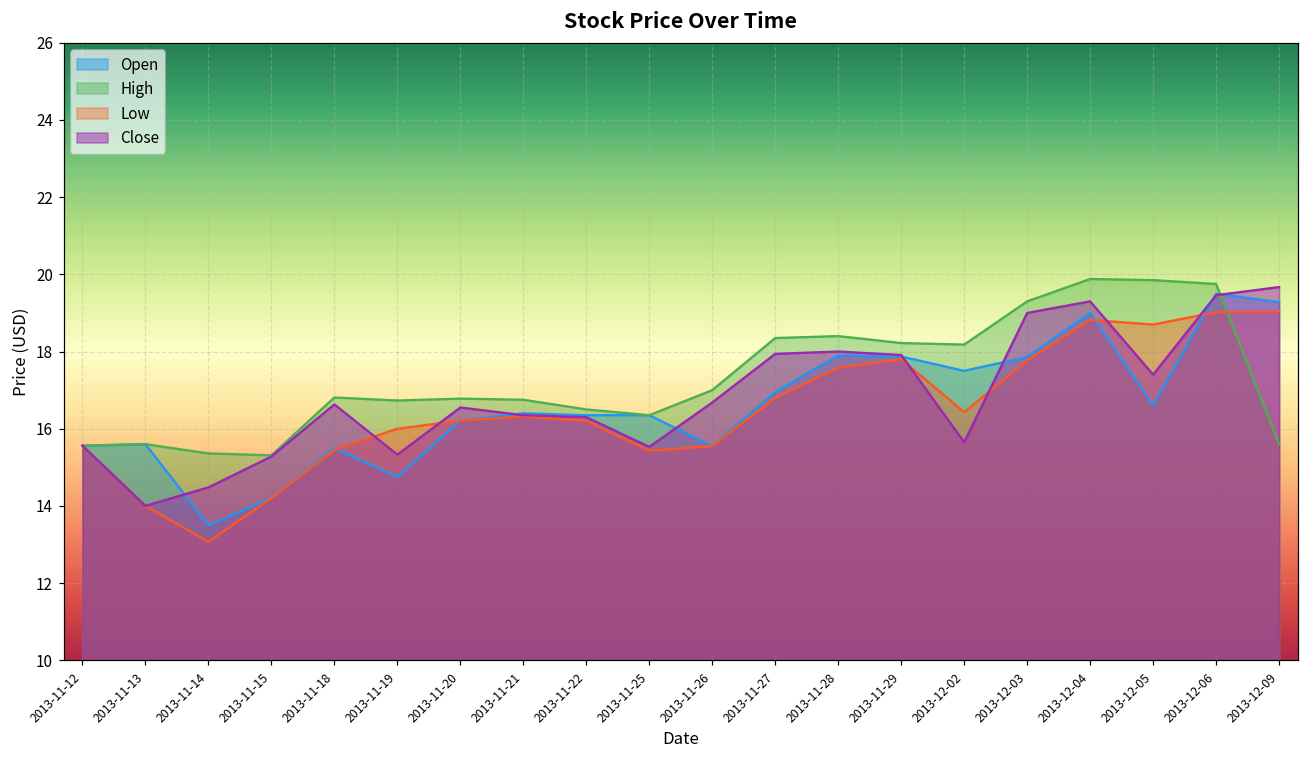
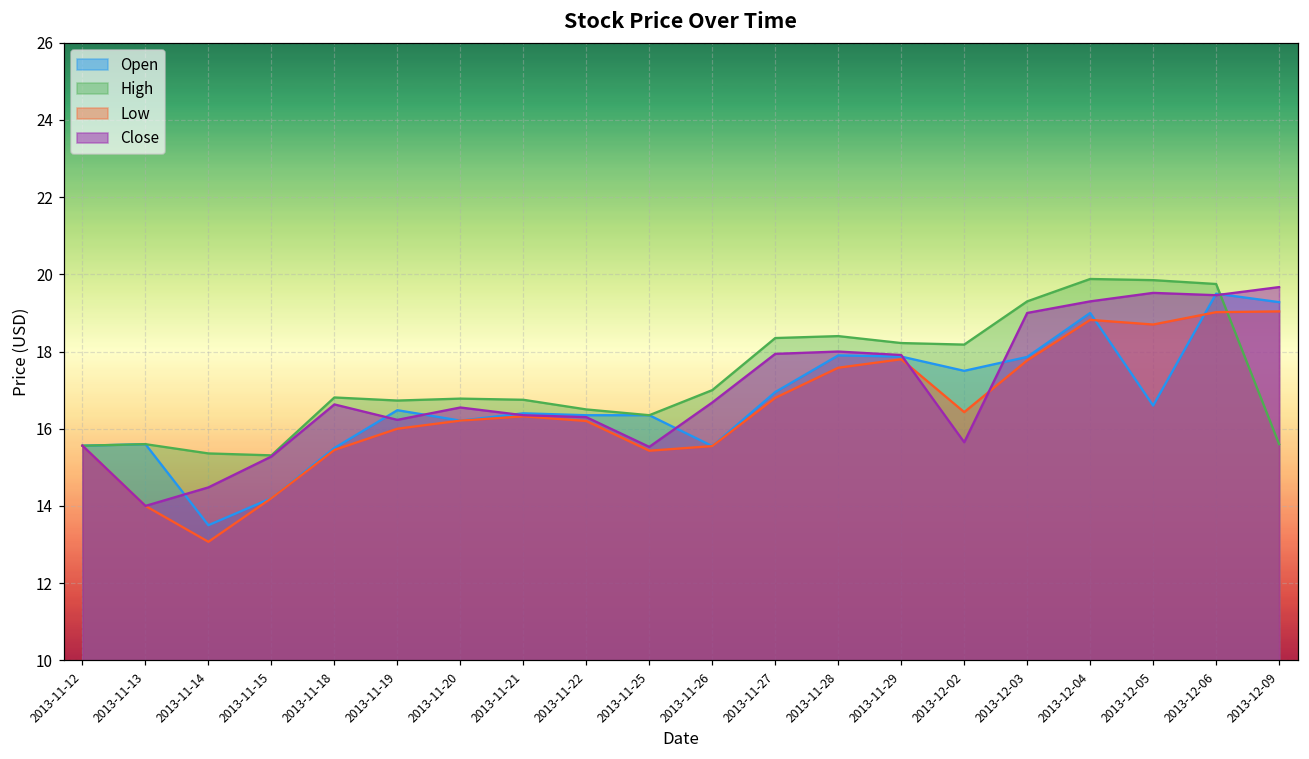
Open, 2013-11-19: 14.8 -> 16.5
Close, 2013-11-19: 15.3 -> 16.2
Close, 2013-12-05: 17.4 -> 19.5
